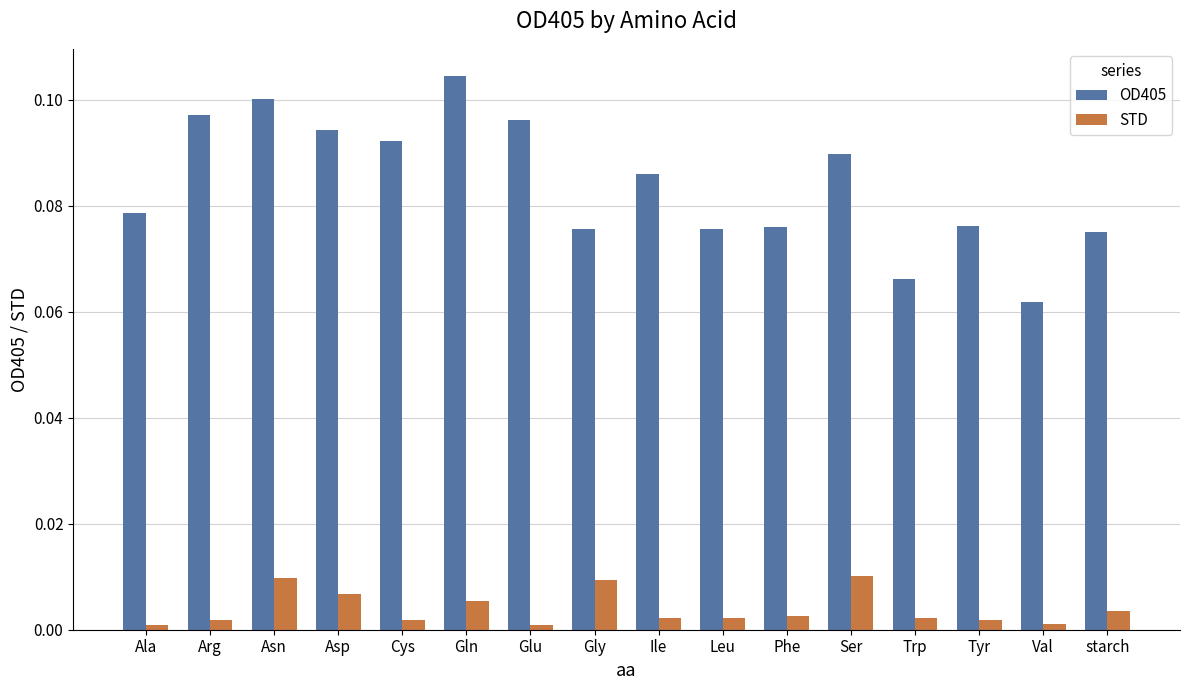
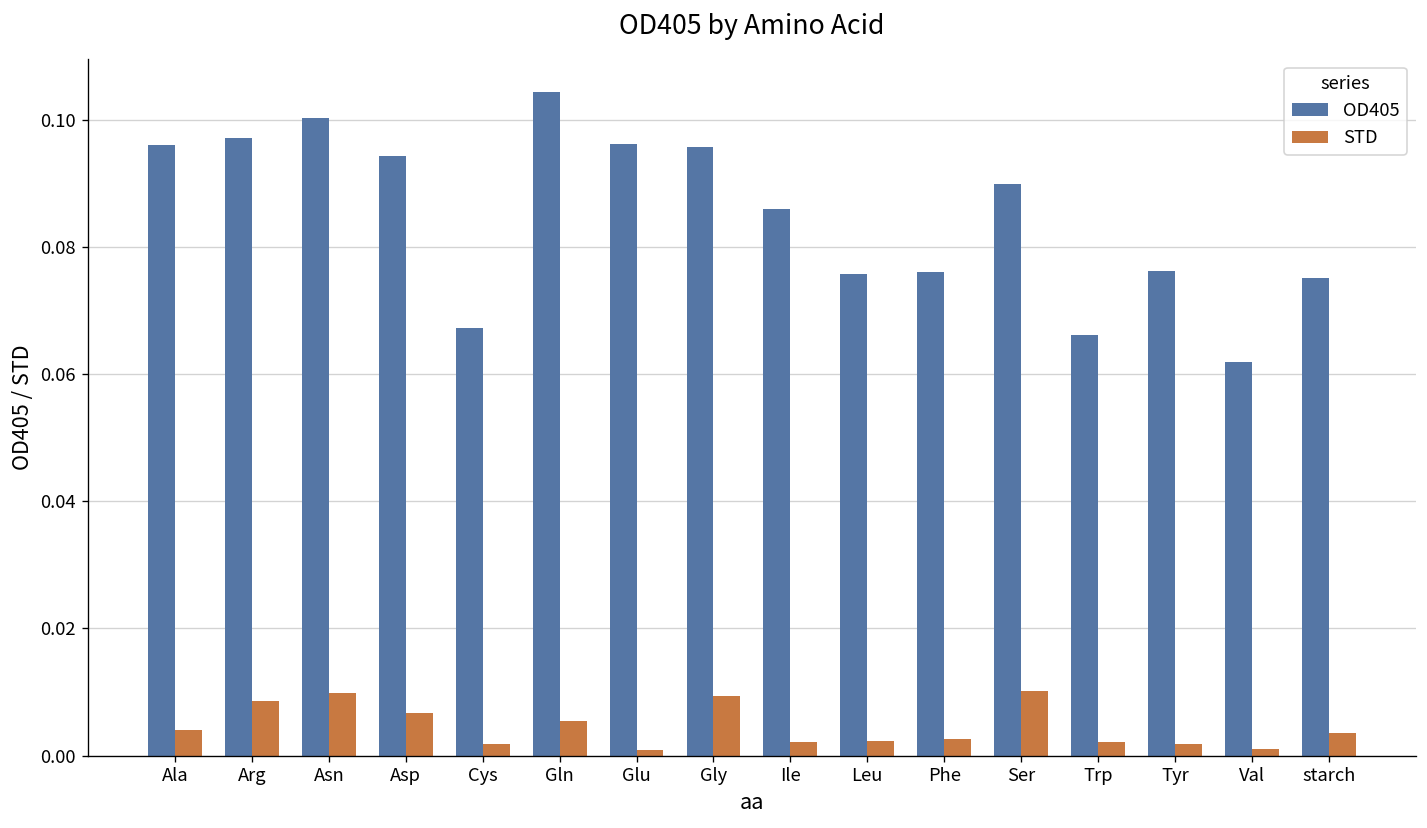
OD405, Ala: 0.079 -> 0.096
STD, Ala: 0.001 -> 0.004
STD, Arg: 0.002 -> 0.009
OD405, Cys: 0.092 -> 0.067
OD405, Gly: 0.076 -> 0.096
